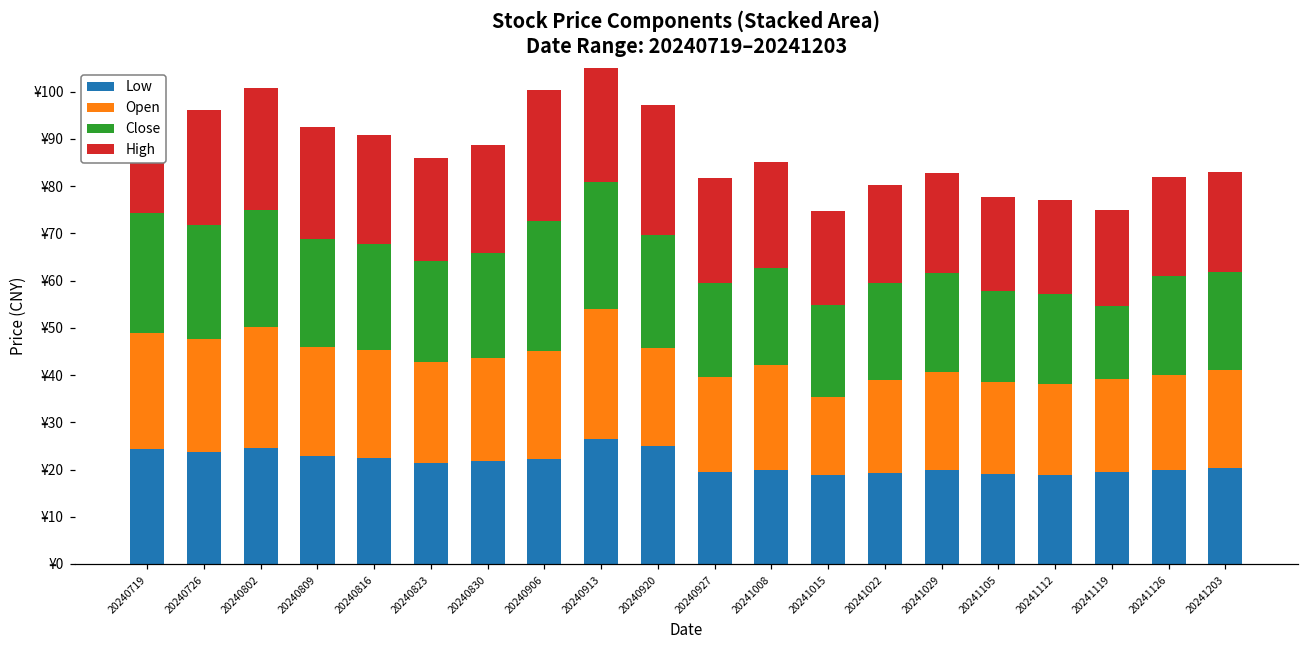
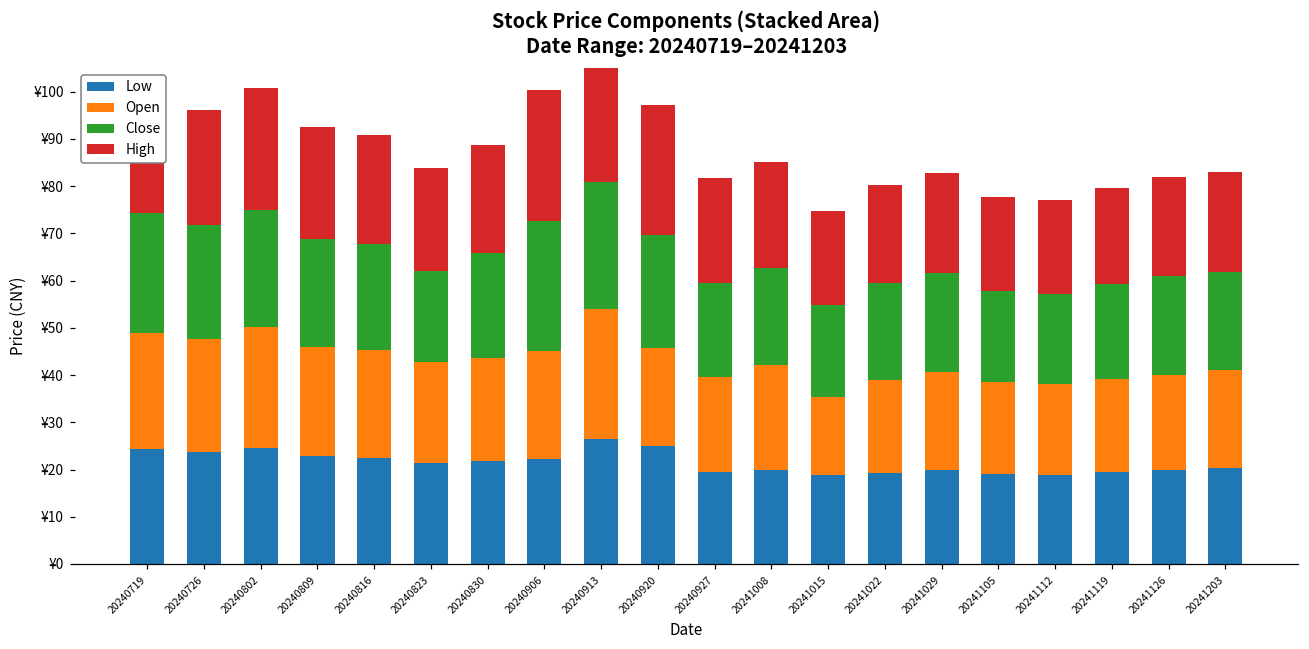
Close, 20240823: ¥21 -> ¥19
Close, 20241119: ¥16 -> ¥20
